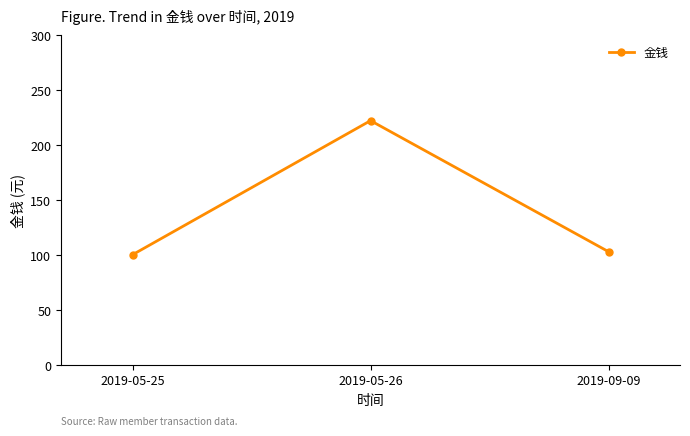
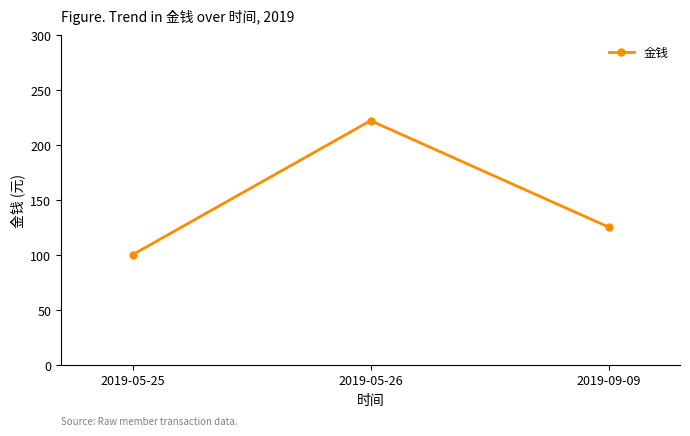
2019-09-09: 103 -> 125
